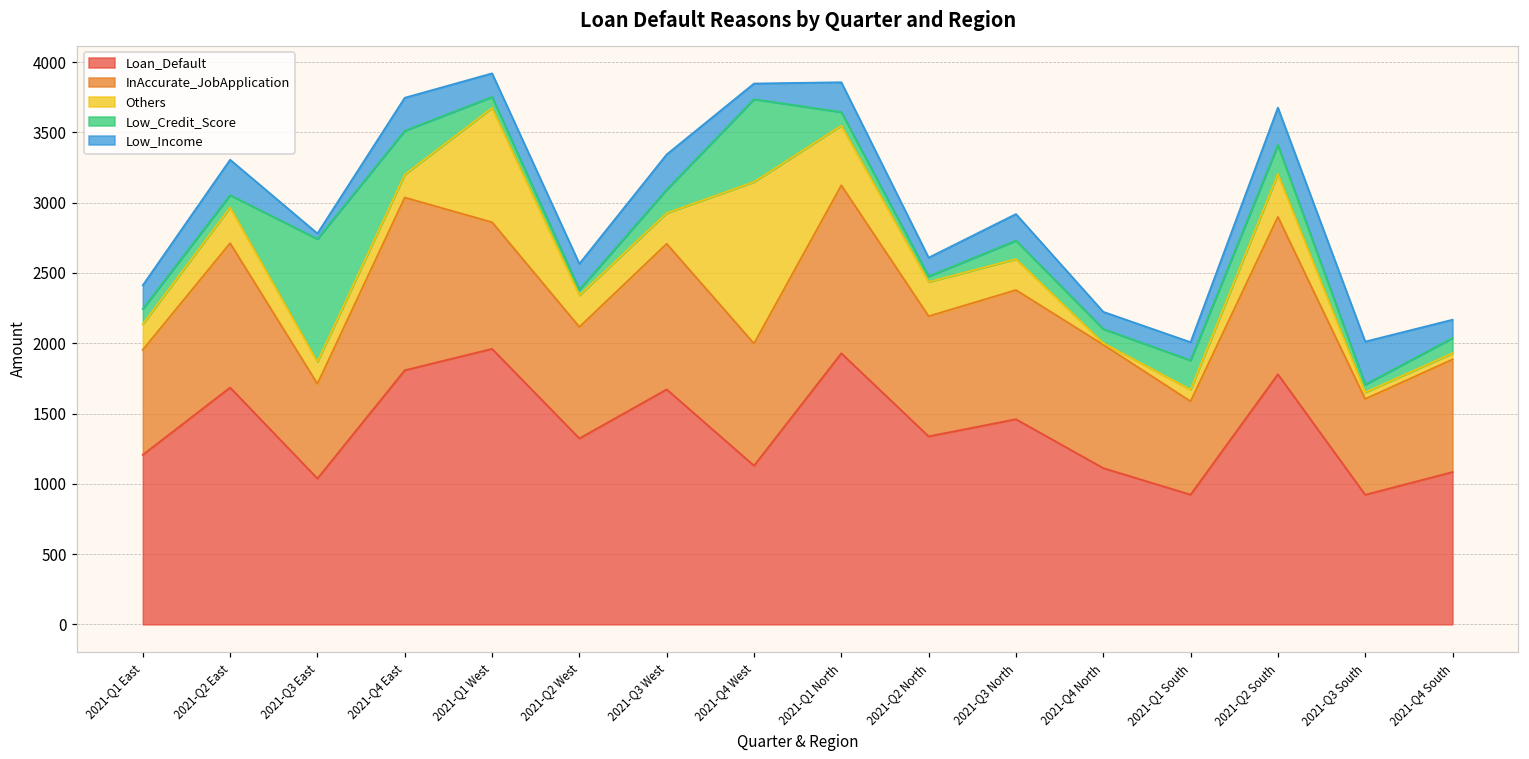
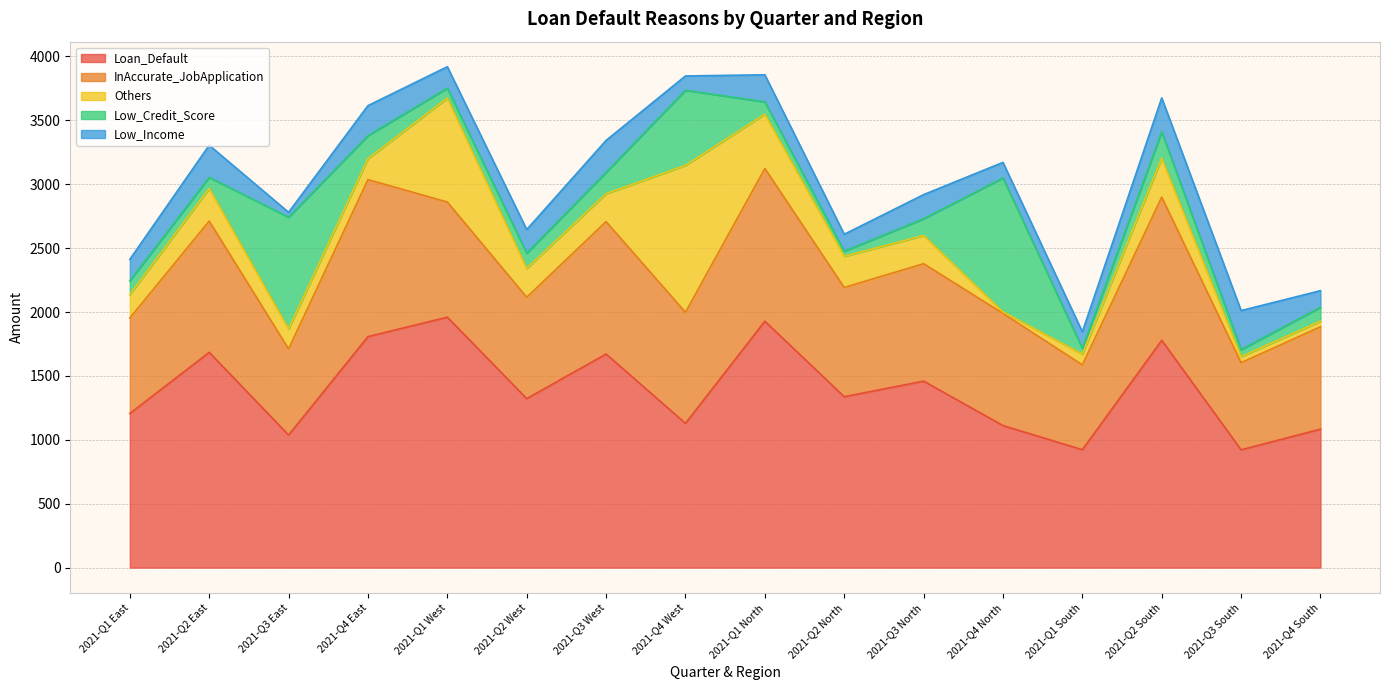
Low_Credit_Score, 2021-Q4 East: 310 -> 180
Low_Credit_Score, 2021-Q2 West: 40 -> 120
Low_Credit_Score, 2021-Q4 North: 100 -> 1050
Low_Credit_Score, 2021-Q1 South: 210 -> 50
